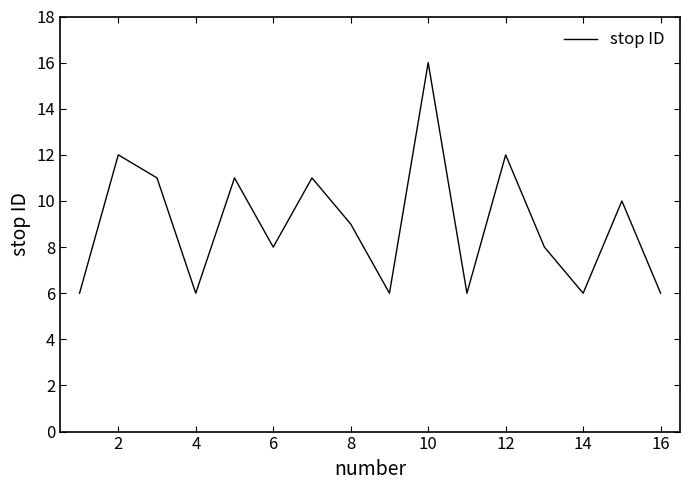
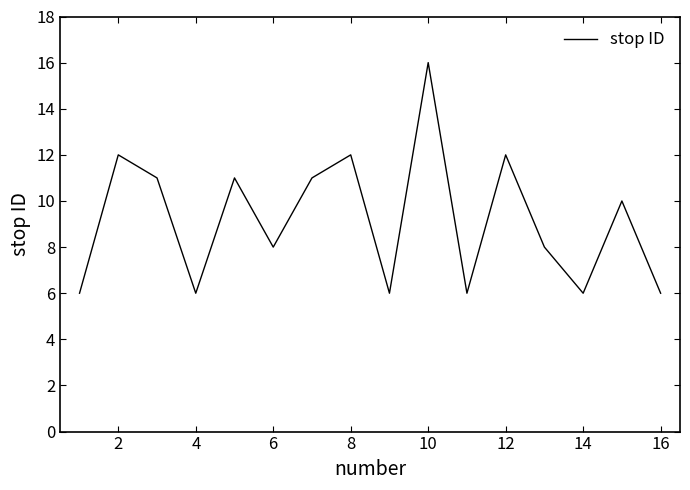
8: 9 -> 12
